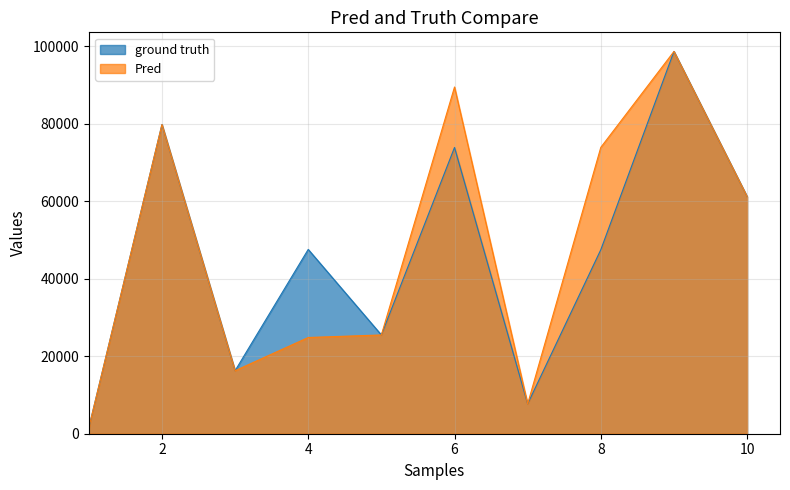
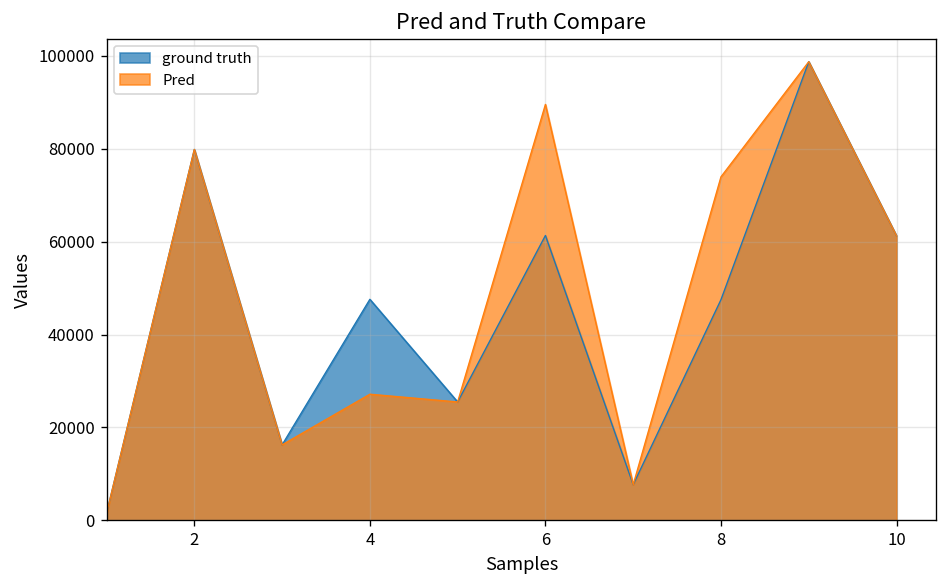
Pred, 4: 25000 -> 27000
ground truth, 6: 74000 -> 61000
